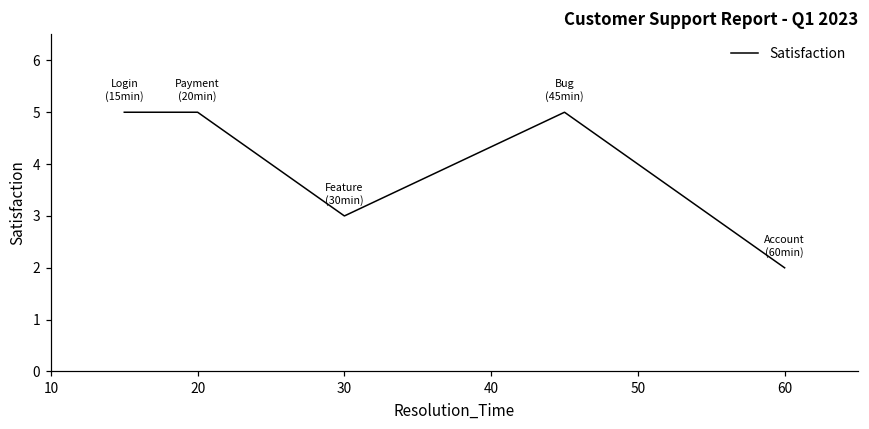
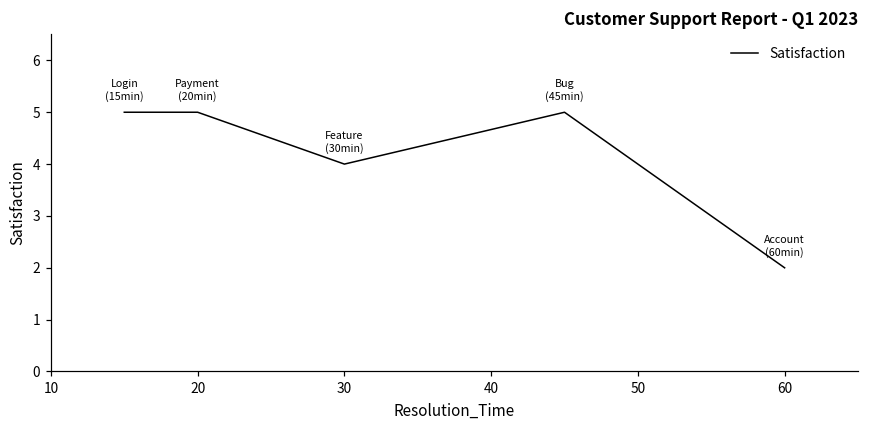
30: 3 -> 4
